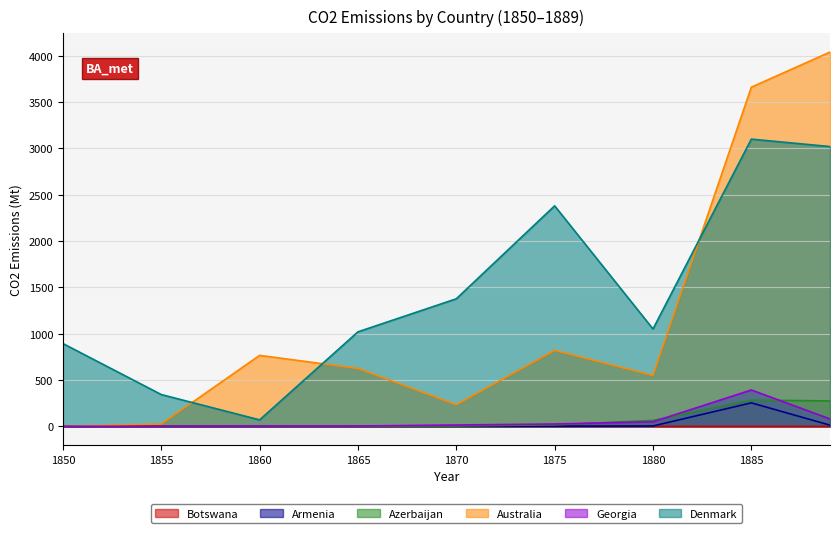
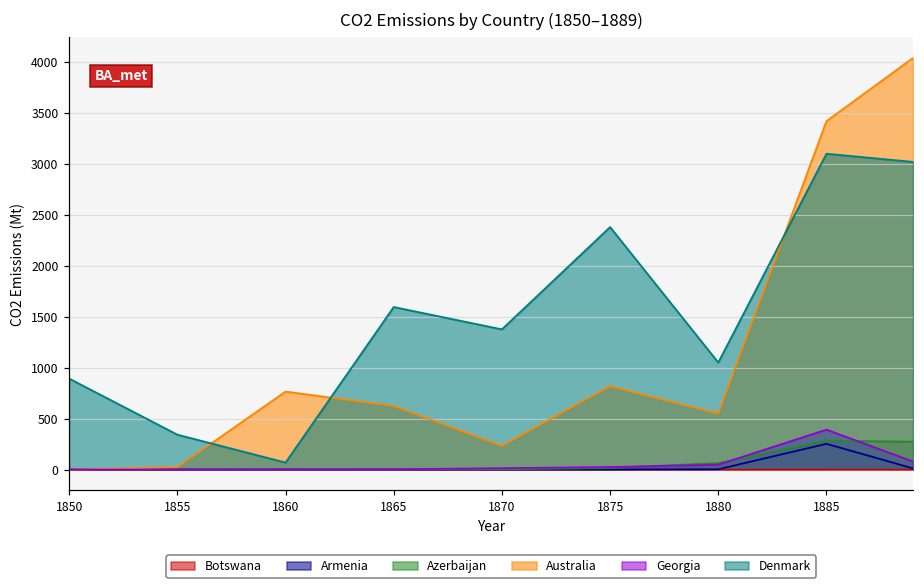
Denmark, 1865: 1000 -> 1600
Australia, 1885: 3700 -> 3400
